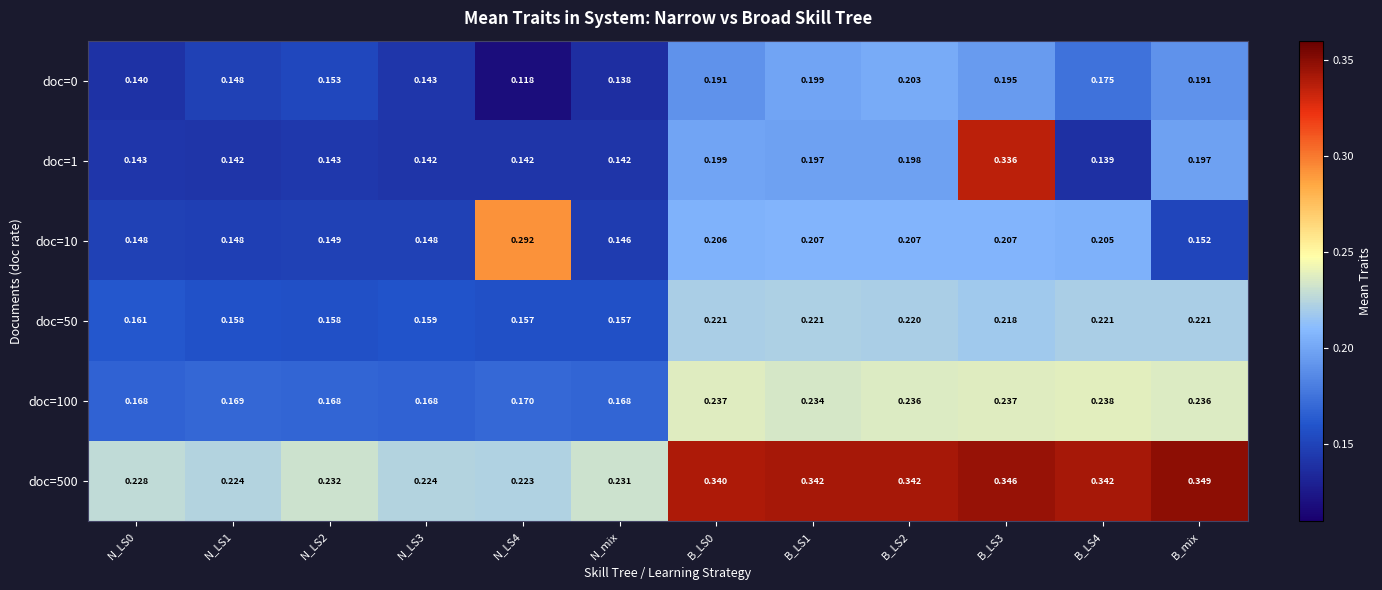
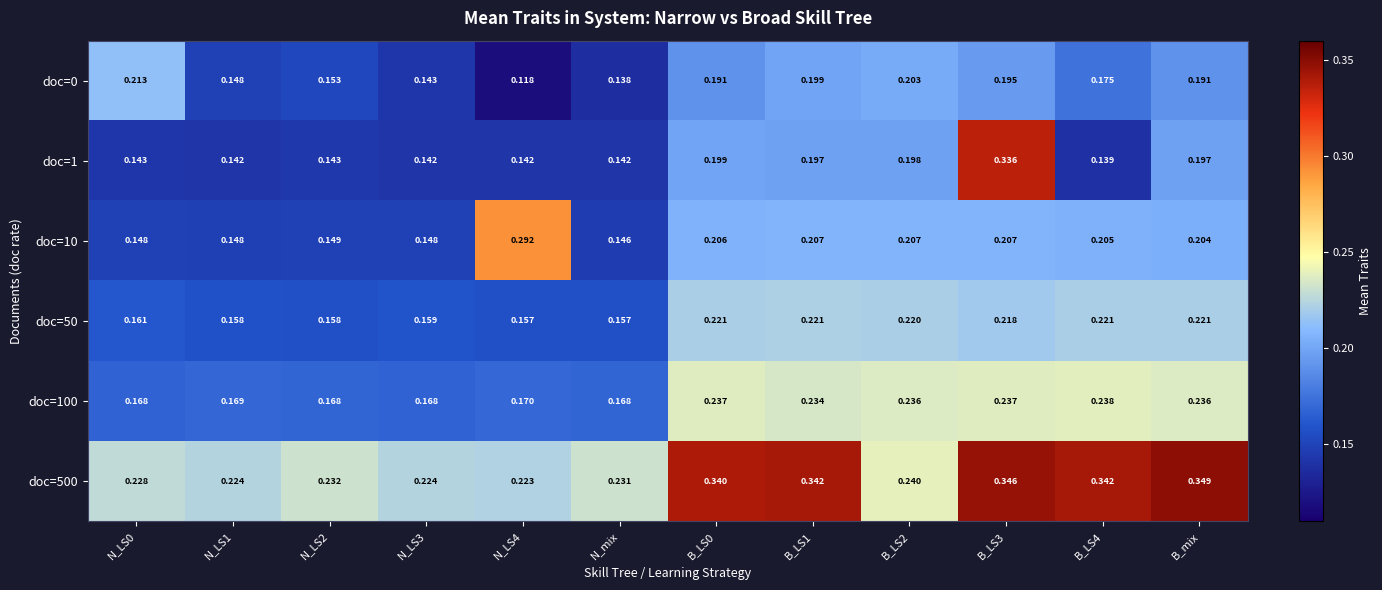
doc=0, N_LS0: 0.140 -> 0.213
doc=10, B_mix: 0.152 -> 0.204
doc=500, B_LS2: 0.342 -> 0.240
